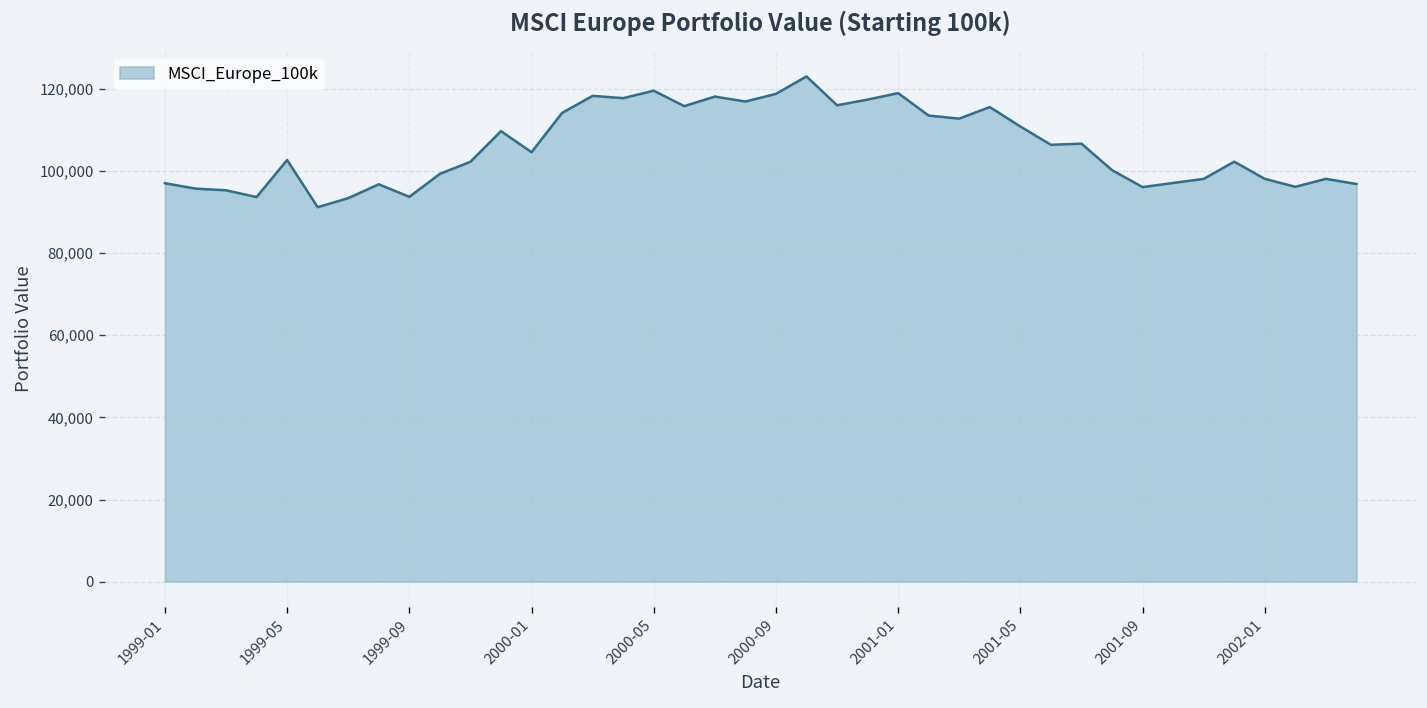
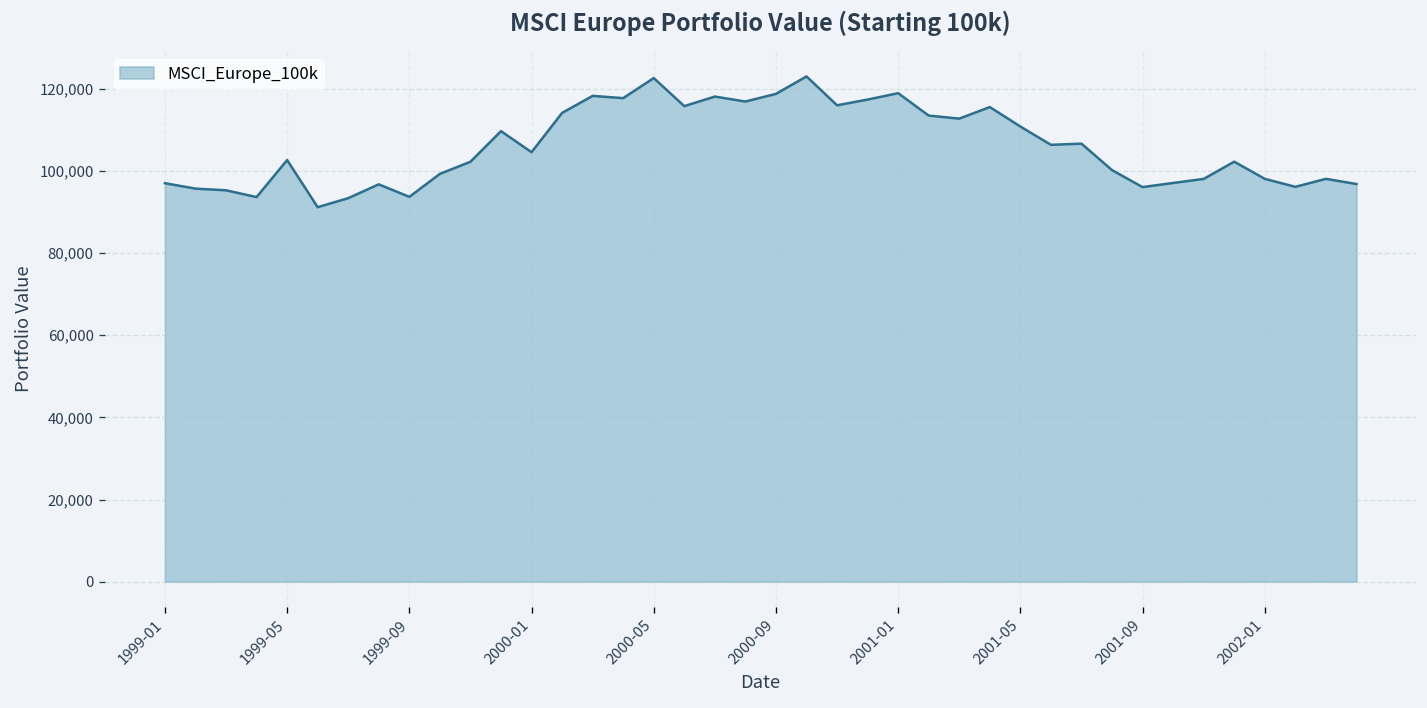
2000-05: 120,000 -> 123,000
